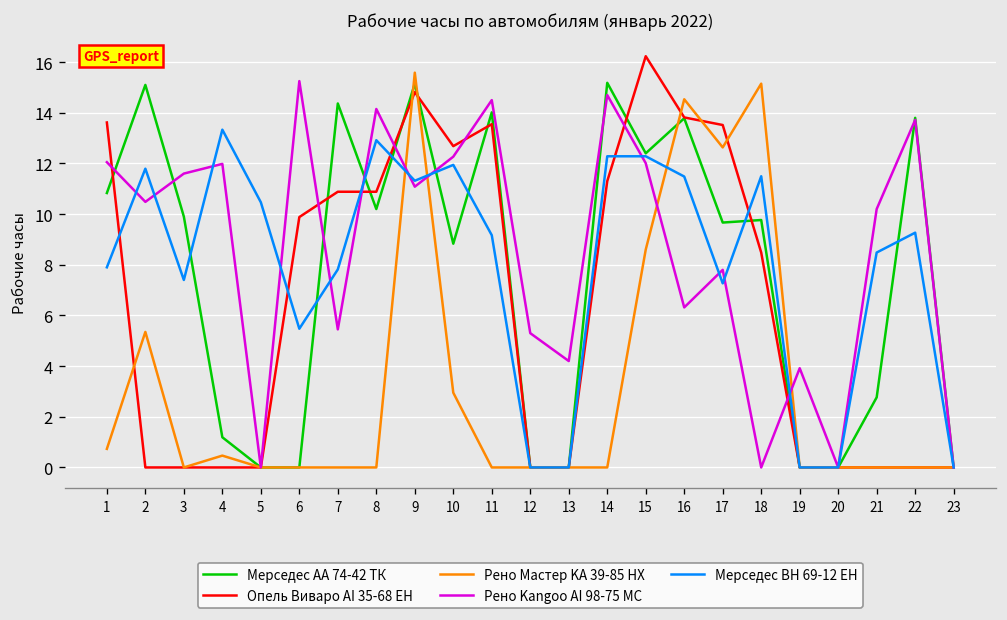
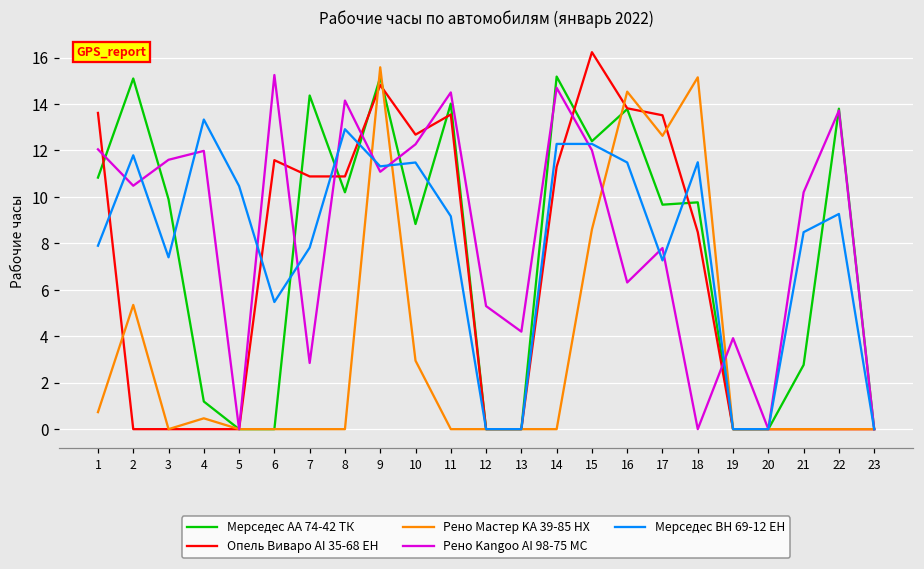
Опель Виваро АI 35-68 EH, 6: 9.9 -> 11.6
Рено Kangoo AI 98-75 MC, 7: 5.5 -> 2.9
Мерседес BH 69-12 EH, 10: 11.9 -> 11.5
